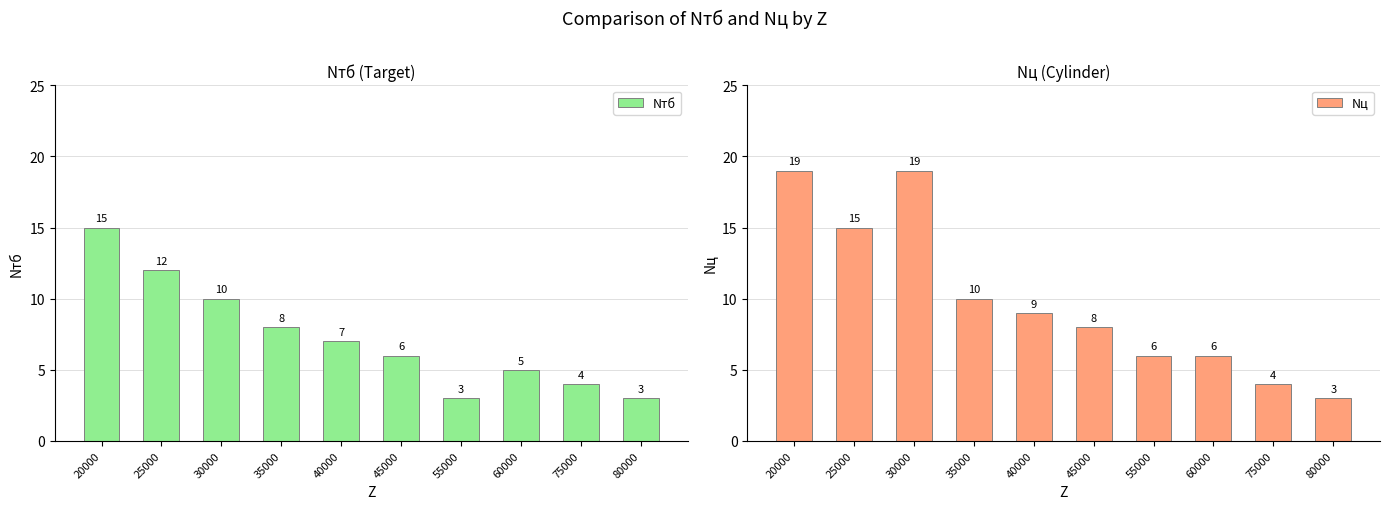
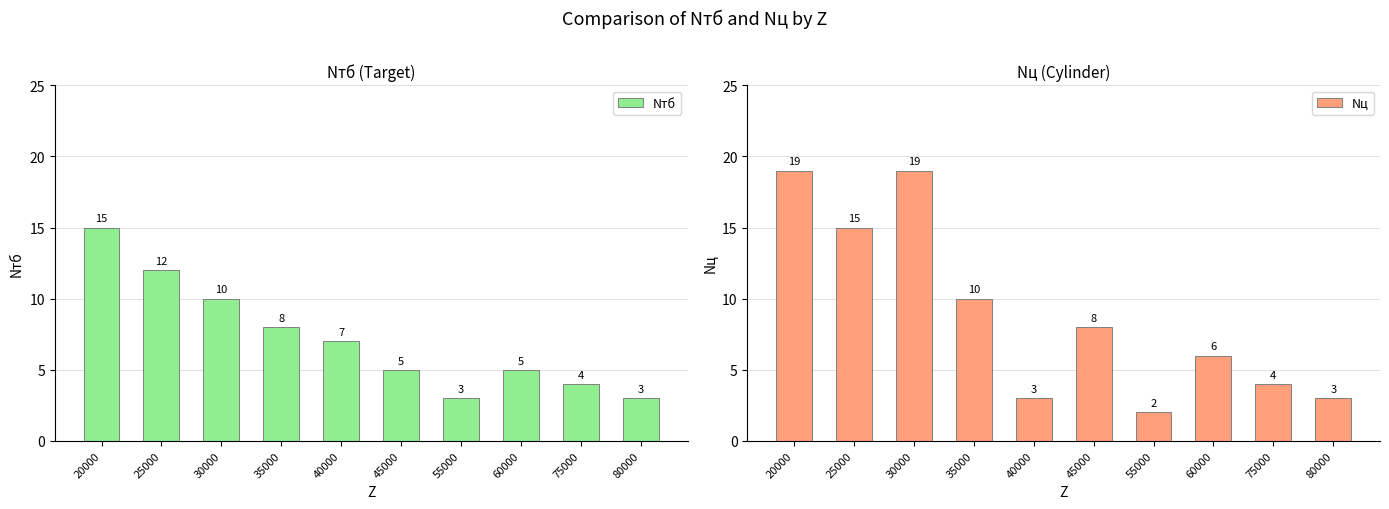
Nтб (Target), 45000: 6 -> 5
Nц (Cylinder), 40000: 9 -> 3
Nц (Cylinder), 55000: 6 -> 2
